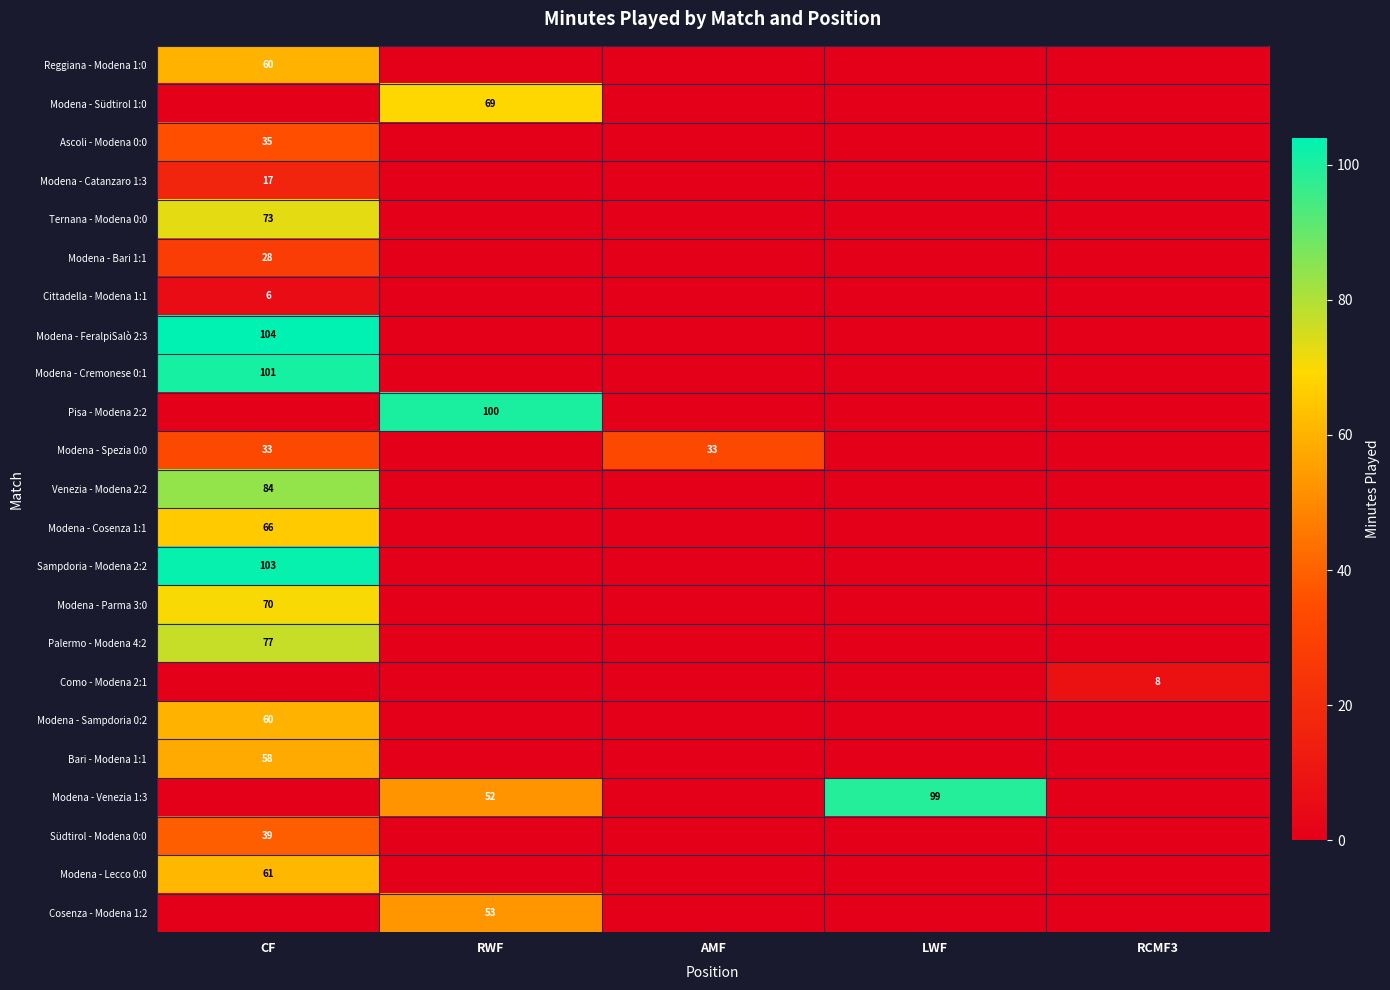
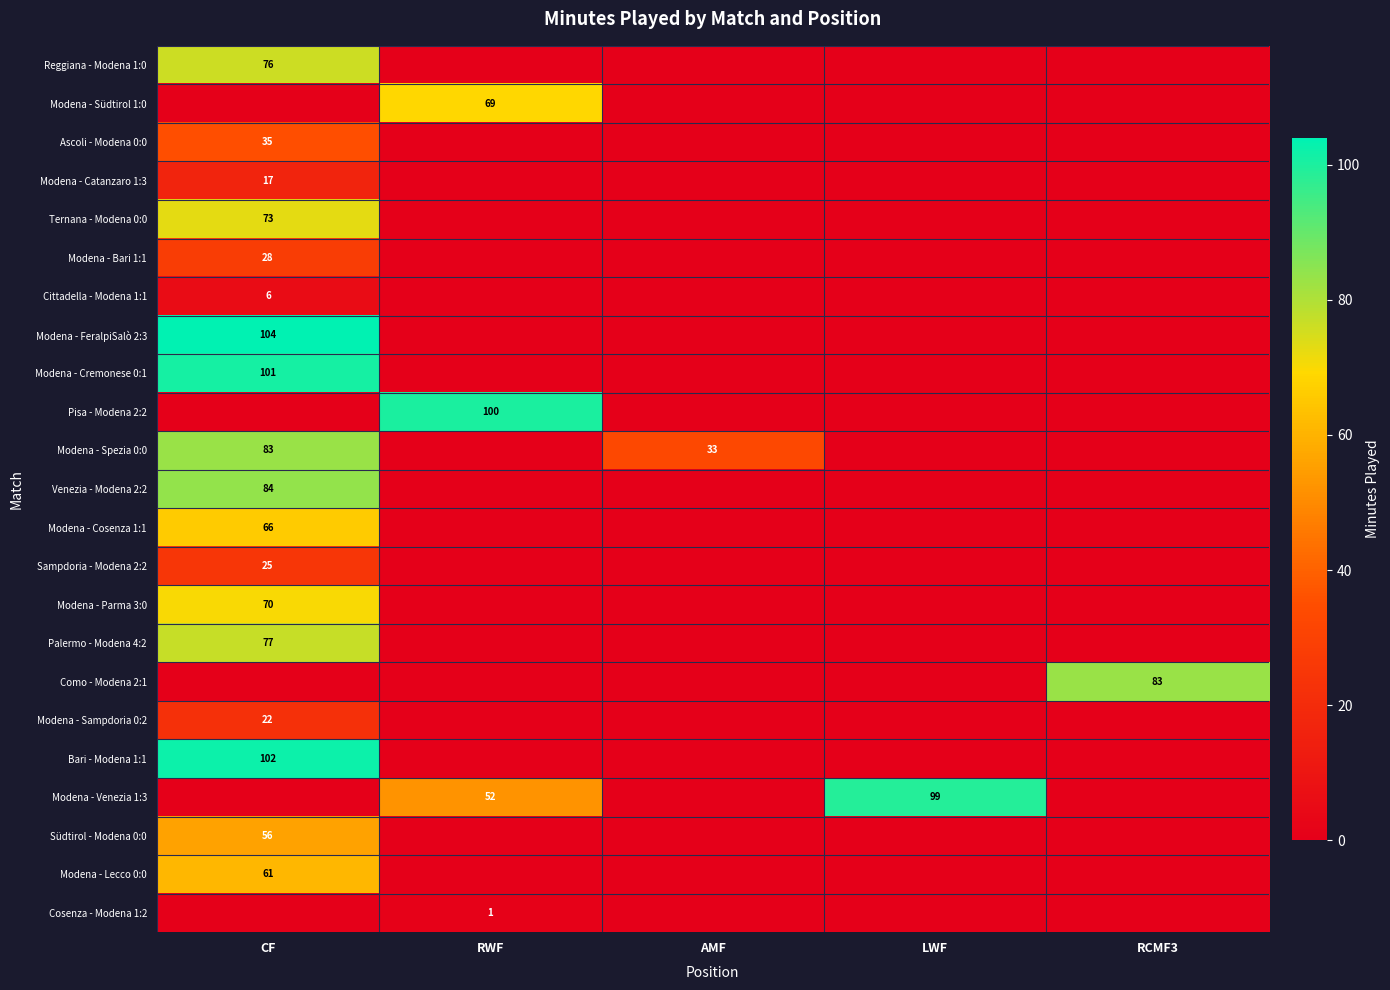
Reggiana - Modena 1:0, CF: 60 -> 76
Modena - Spezia 0:0, CF: 33 -> 83
Sampdoria - Modena 2:2, CF: 103 -> 25
Como - Modena 2:1, RCMF3: 8 -> 83
Modena - Sampdoria 0:2, CF: 60 -> 22
Bari - Modena 1:1, CF: 58 -> 102
Südtirol - Modena 0:0, CF: 39 -> 56
Cosenza - Modena 1:2, RWF: 53 -> 1
